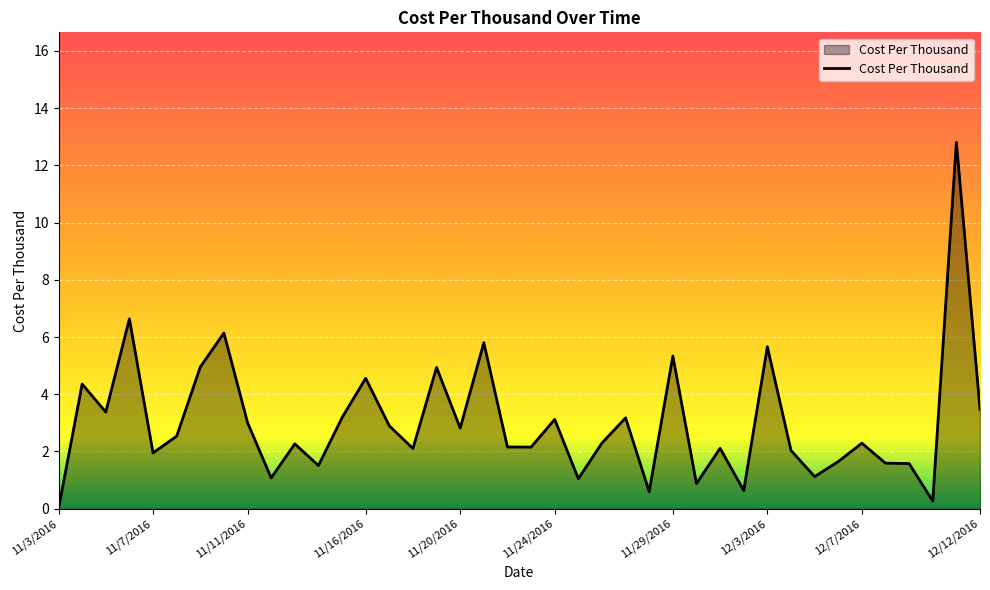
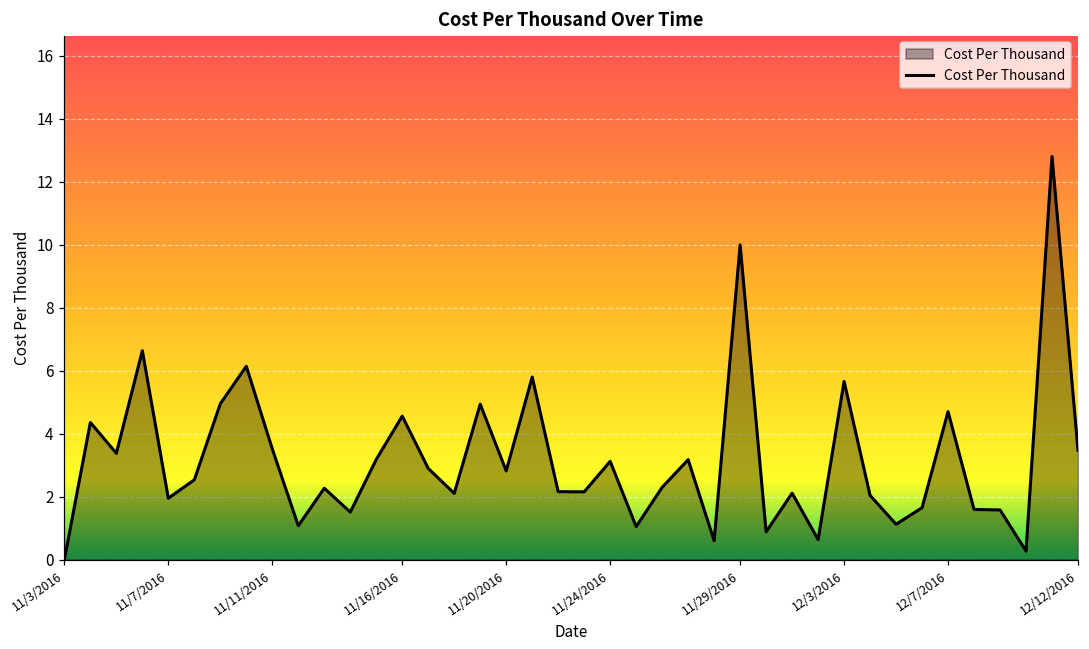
11/11/2016: 3.0 -> 3.5
11/29/2016: 5.3 -> 10.0
12/7/2016: 2.3 -> 4.7
